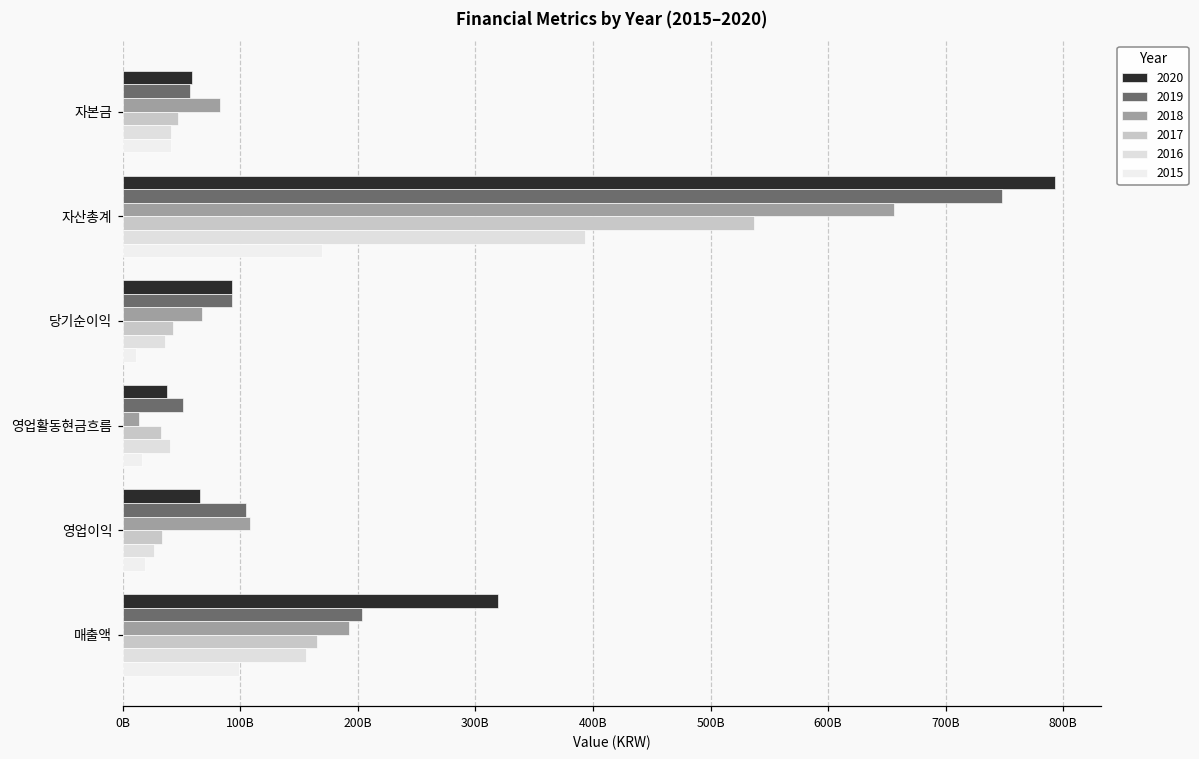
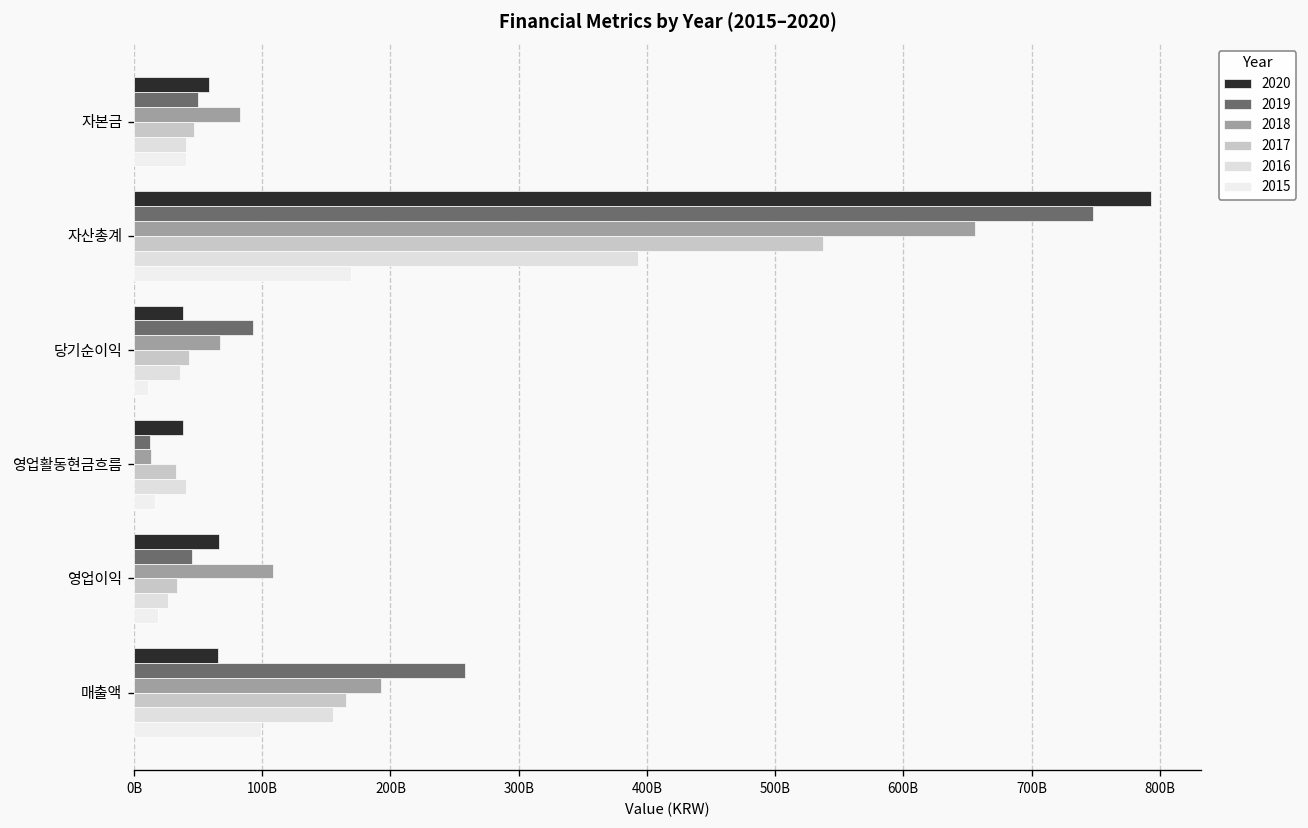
2019, 자본금: 57000000000 -> 50000000000
2020, 당기순이익: 93000000000 -> 38000000000
2019, 영업활동현금흐름: 51000000000 -> 13000000000
2019, 영업이익: 104000000000 -> 45000000000
2020, 매출액: 319000000000 -> 66000000000
2019, 매출액: 204000000000 -> 258000000000
